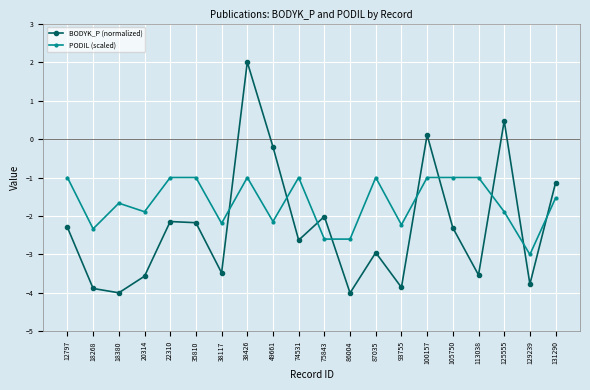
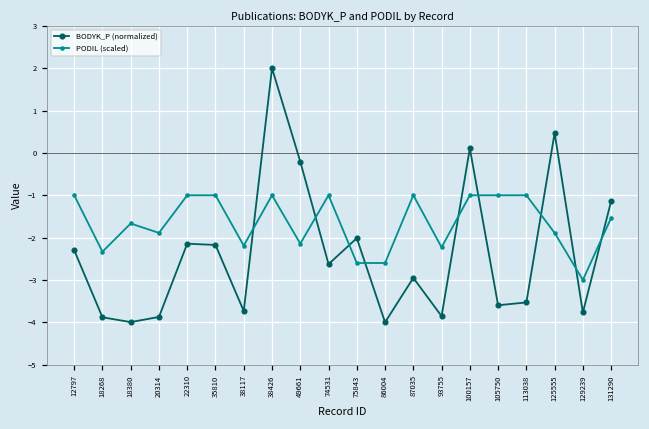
BODYK_P (normalized), 20314: -3.6 -> -3.9
BODYK_P (normalized), 38117: -3.5 -> -3.7
BODYK_P (normalized), 105750: -2.3 -> -3.6
